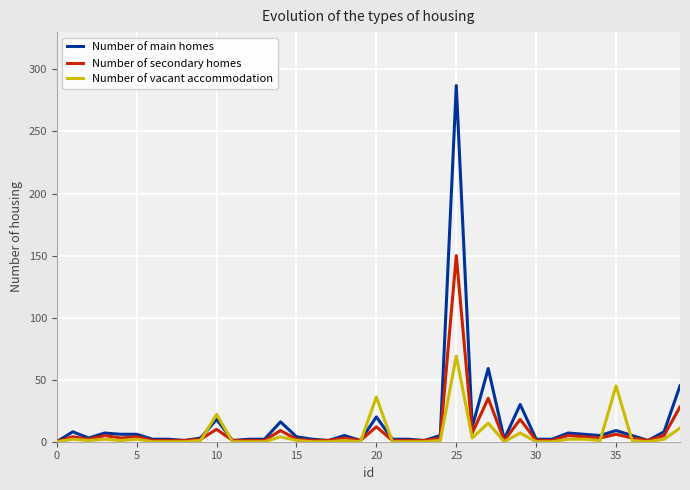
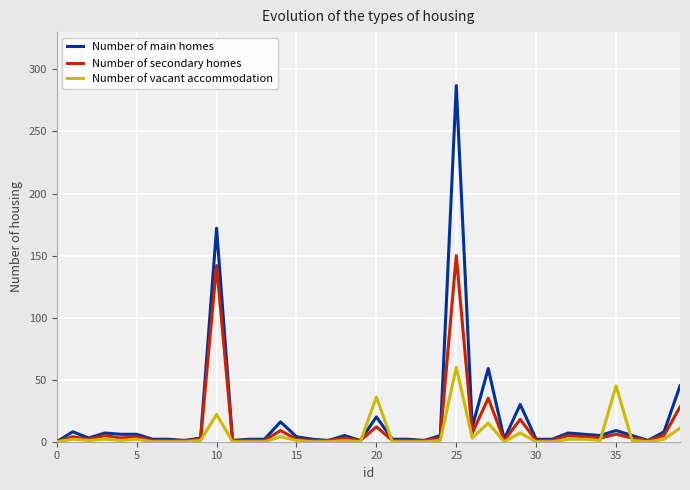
Number of main homes, 10: 18 -> 172
Number of secondary homes, 10: 10 -> 142
Number of vacant accommodation, 25: 69 -> 60
